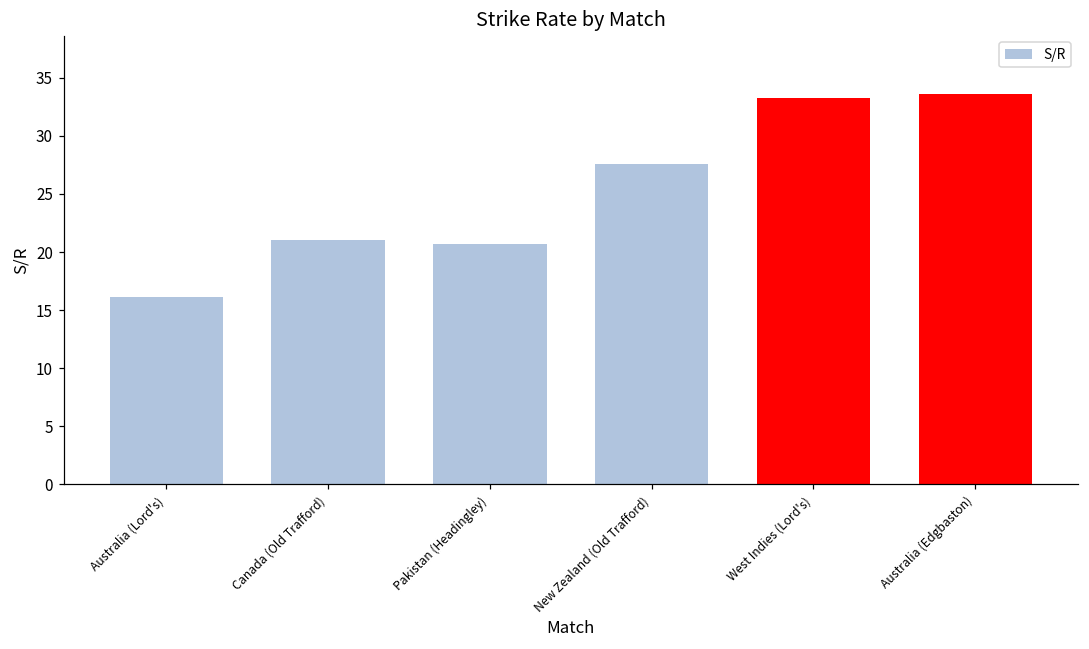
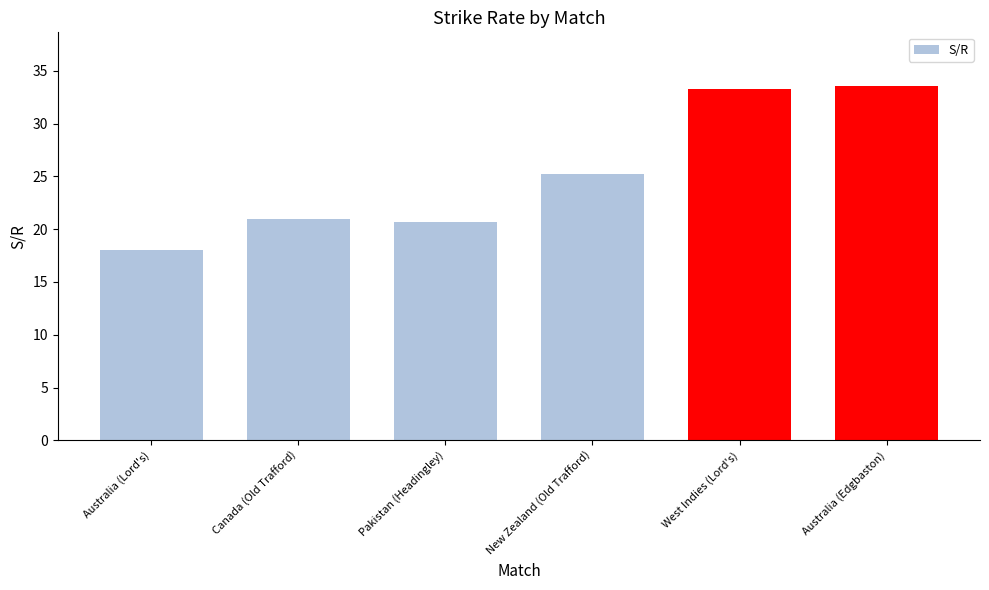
Australia (Lord's): 16.1 -> 18.0
New Zealand (Old Trafford): 27.6 -> 25.2
